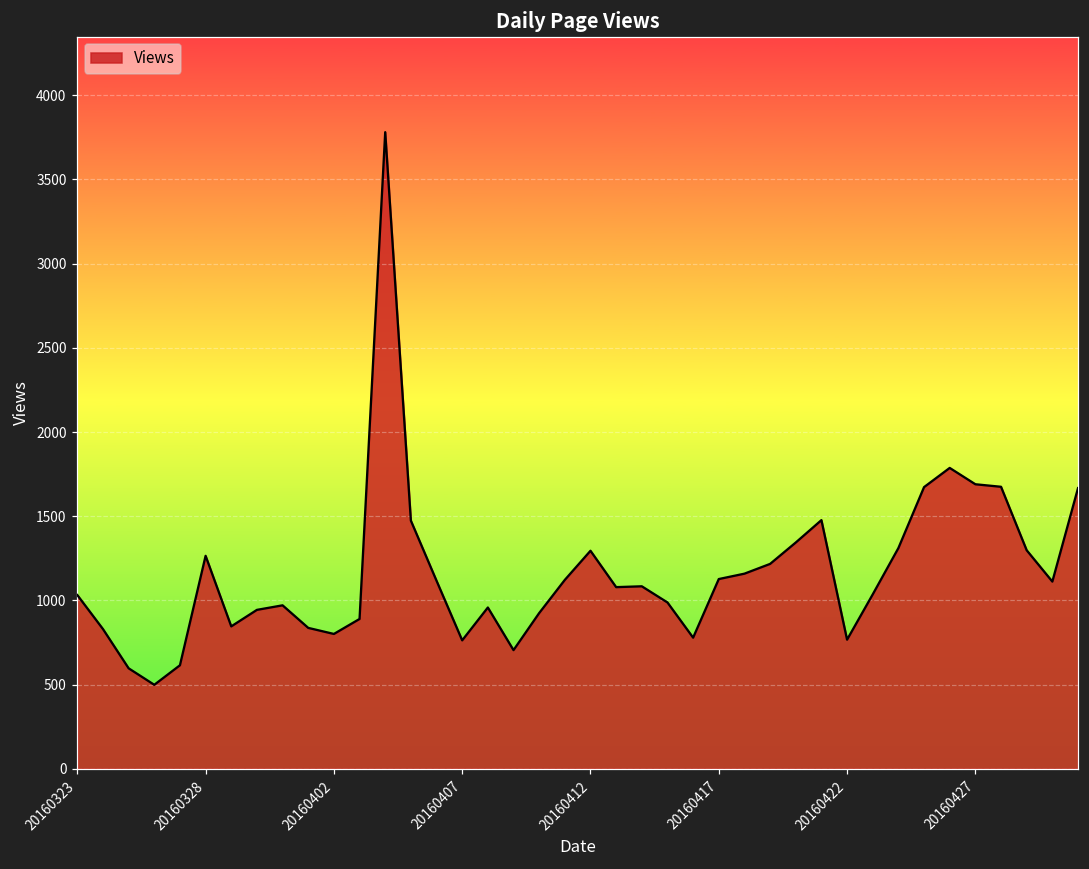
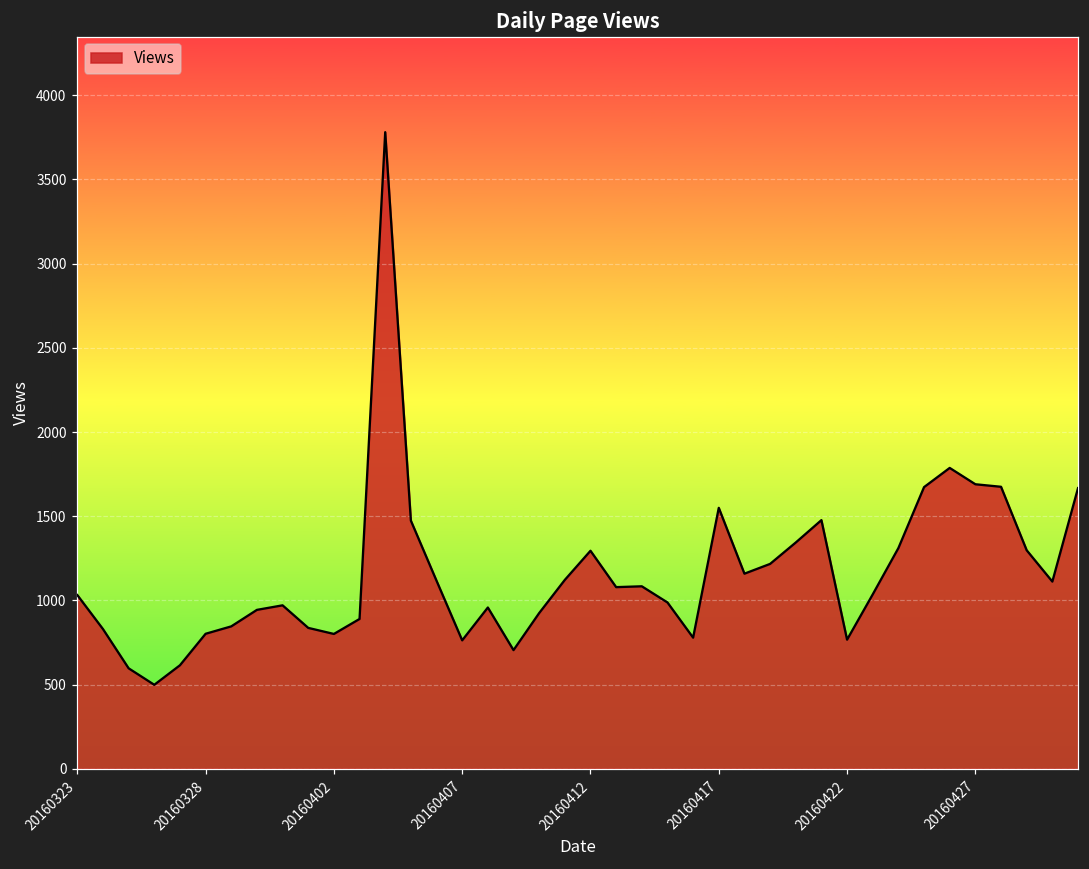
20160328: 1270 -> 800
20160417: 1130 -> 1550
